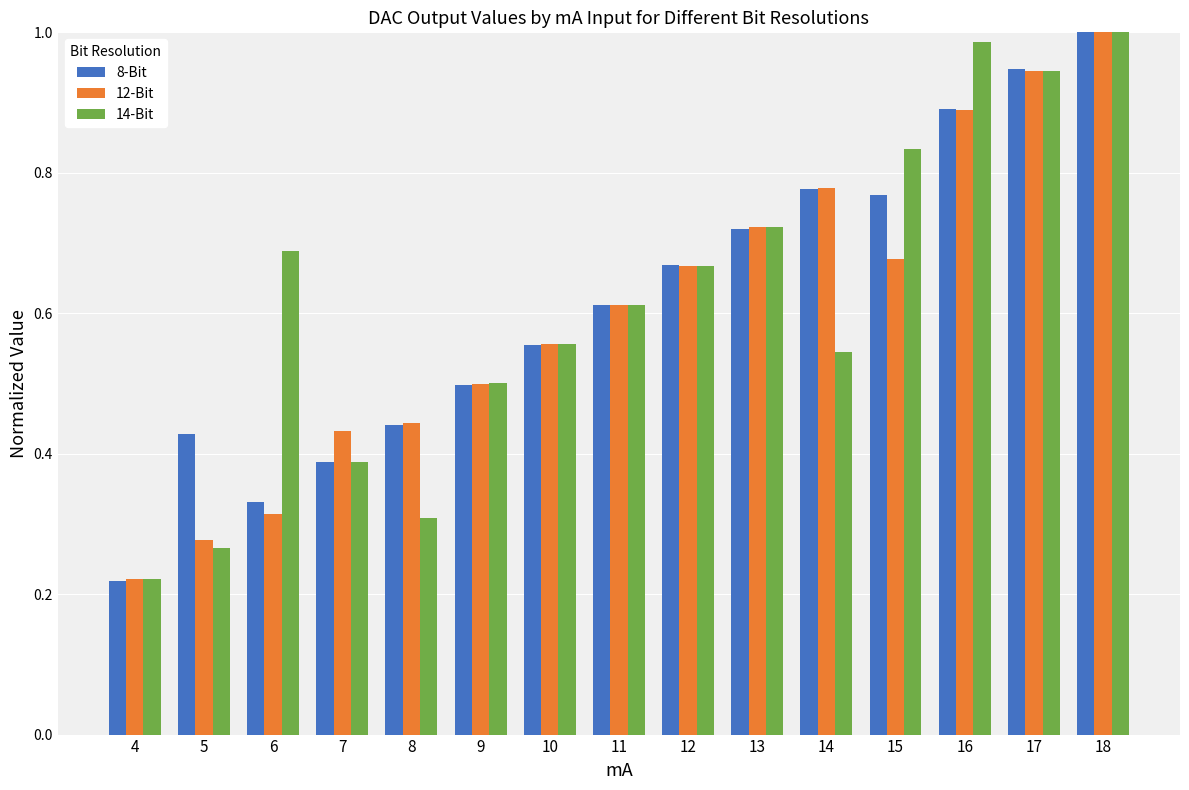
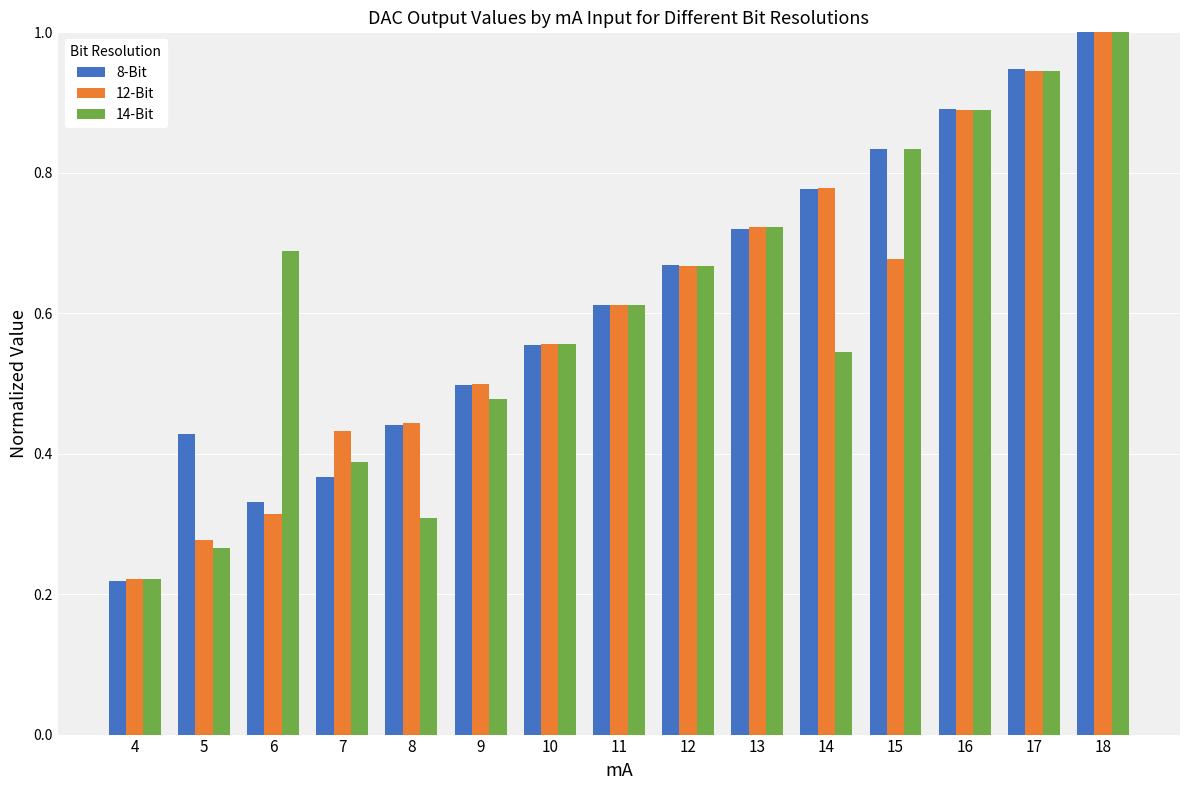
8-Bit, 7: 0.39 -> 0.37
14-Bit, 9: 0.50 -> 0.48
8-Bit, 15: 0.77 -> 0.83
14-Bit, 16: 0.99 -> 0.89
